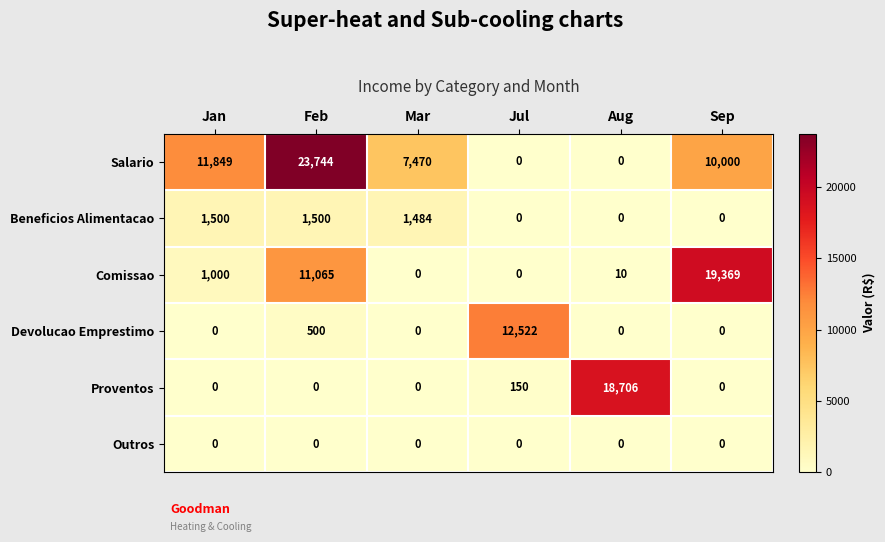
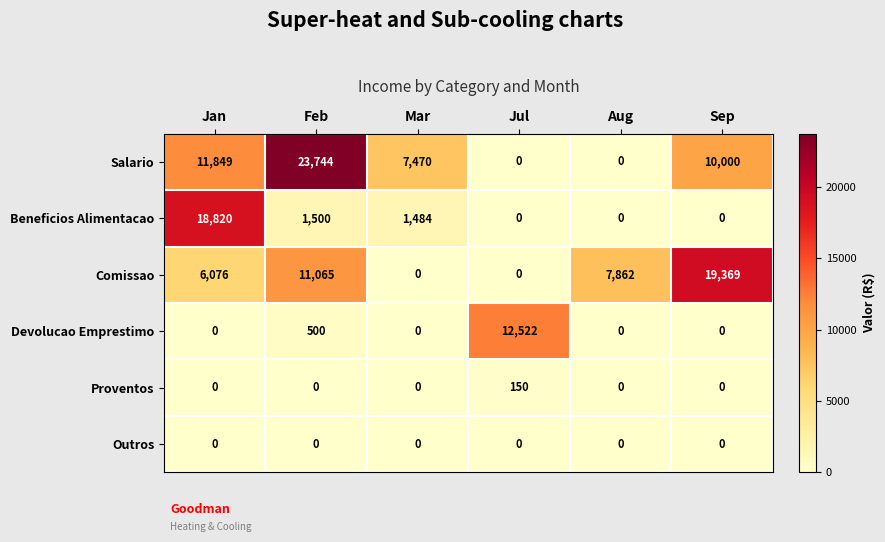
Beneficios Alimentacao, Jan: 1,500 -> 18,820
Comissao, Jan: 1,000 -> 6,076
Comissao, Aug: 10 -> 7,862
Proventos, Aug: 18,706 -> 0
